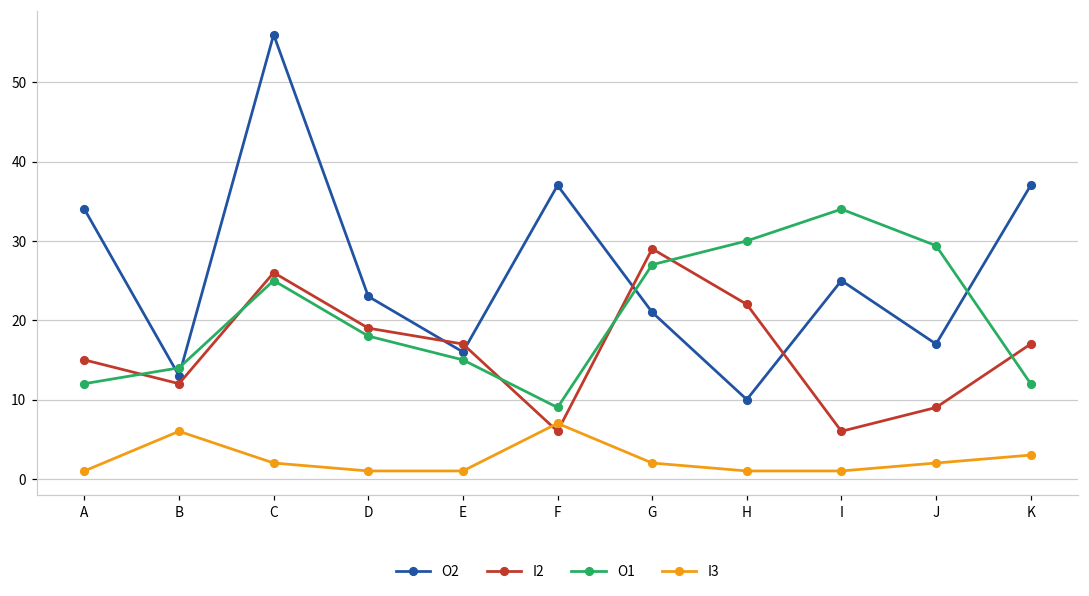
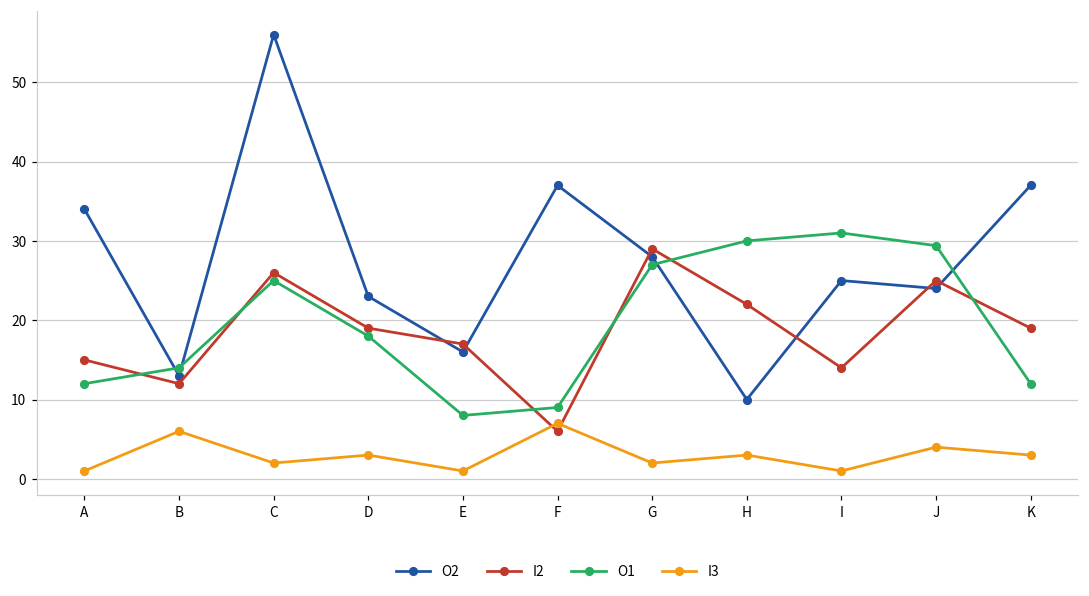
I3, D: 1 -> 3
O1, E: 15 -> 8
O2, G: 21 -> 28
I3, H: 1 -> 3
I2, I: 6 -> 14
O1, I: 34 -> 31
O2, J: 17 -> 24
I2, J: 9 -> 25
I3, J: 2 -> 4
I2, K: 17 -> 19
